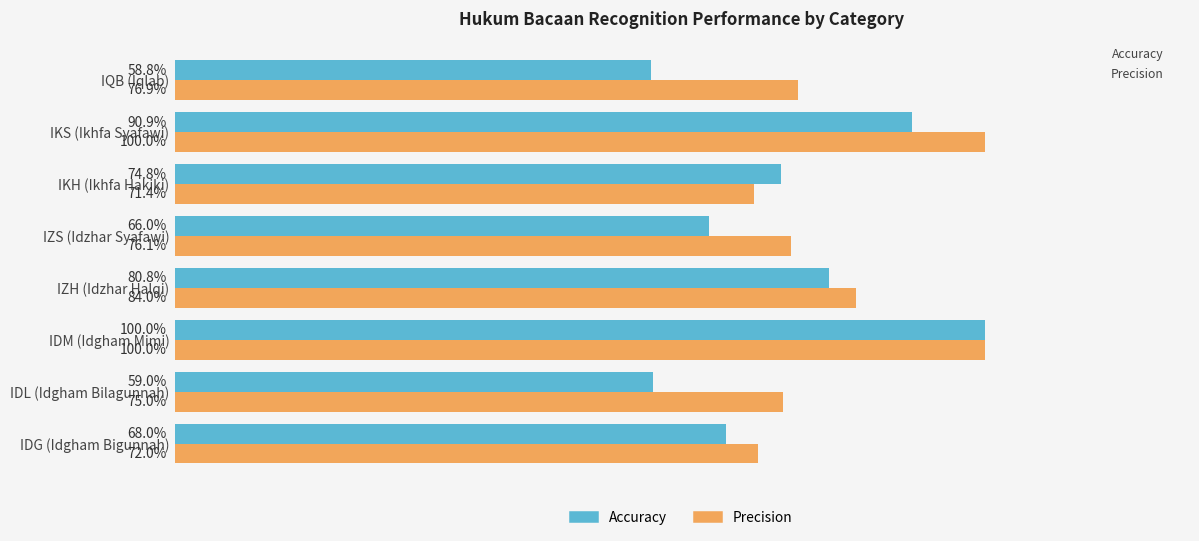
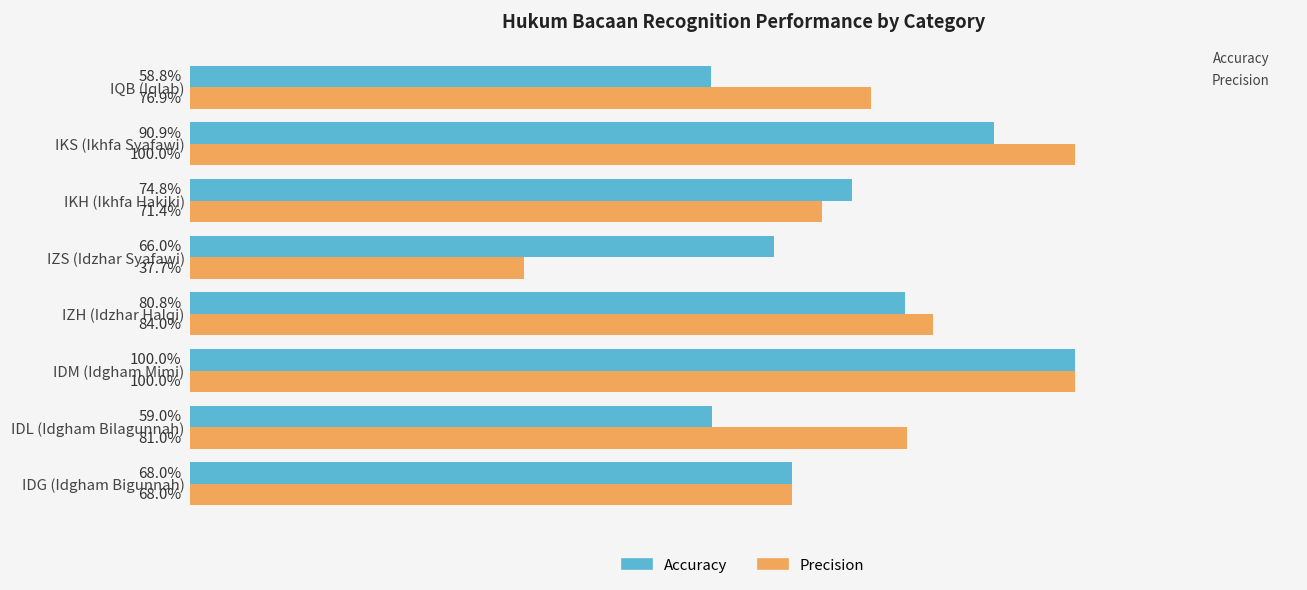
Precision, IZS (Idzhar Syafawi): 76.1% -> 37.7%
Precision, IDL (Idgham Bilagunnah): 75.0% -> 81.0%
Precision, IDG (Idgham Bigunnah): 72.0% -> 68.0%
